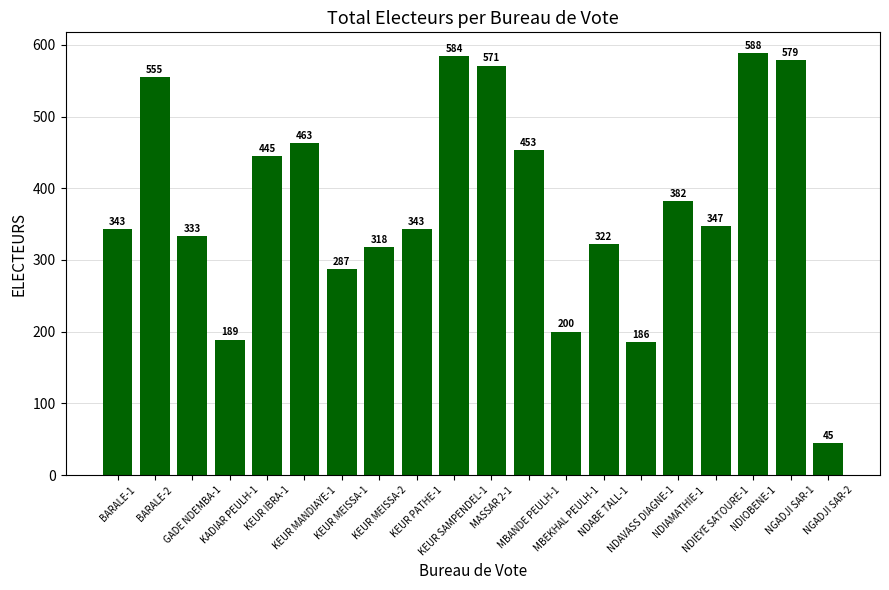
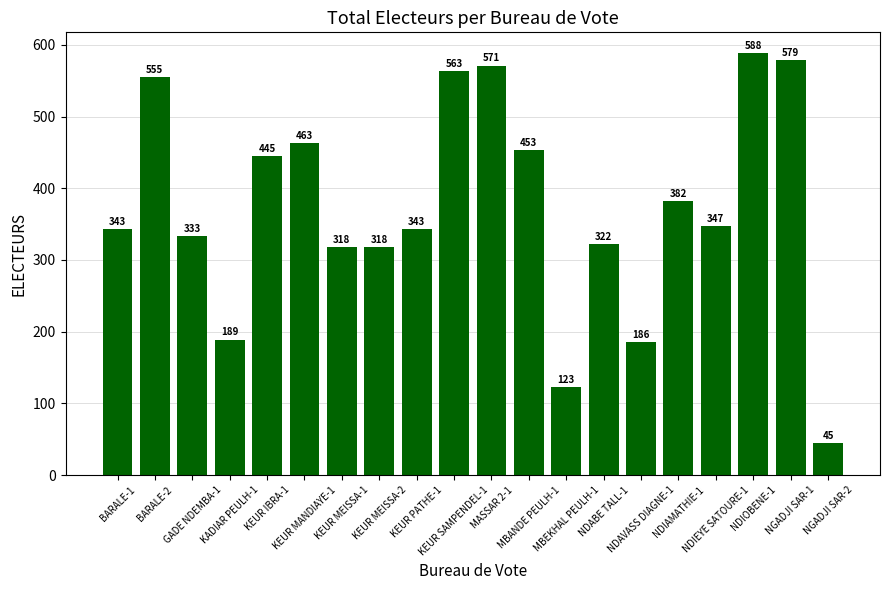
KEUR MEISSA-1: 287 -> 318
KEUR SAMPENDEL-1: 584 -> 563
MBEKHAL PEULH-1: 200 -> 123
